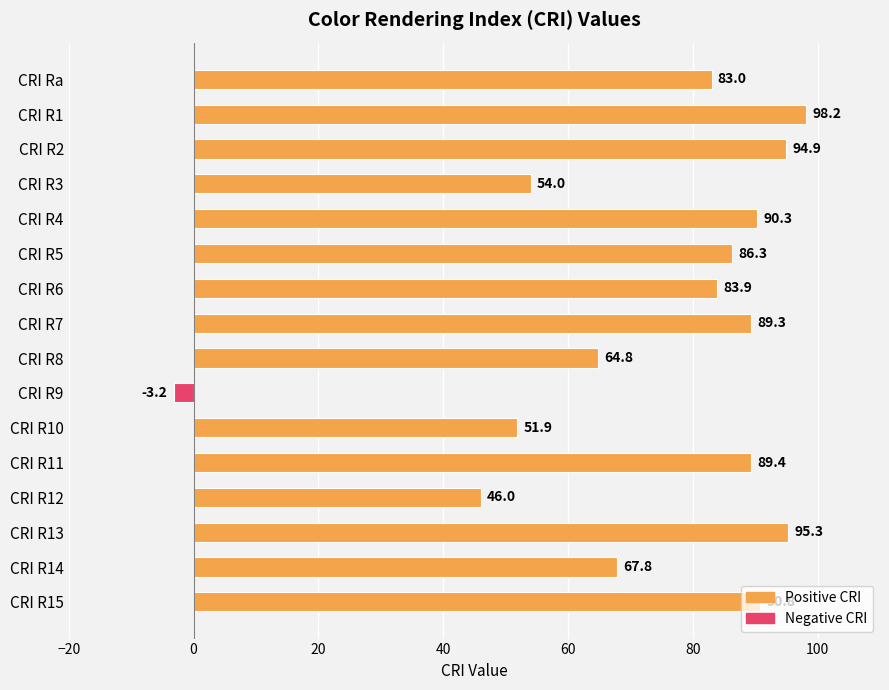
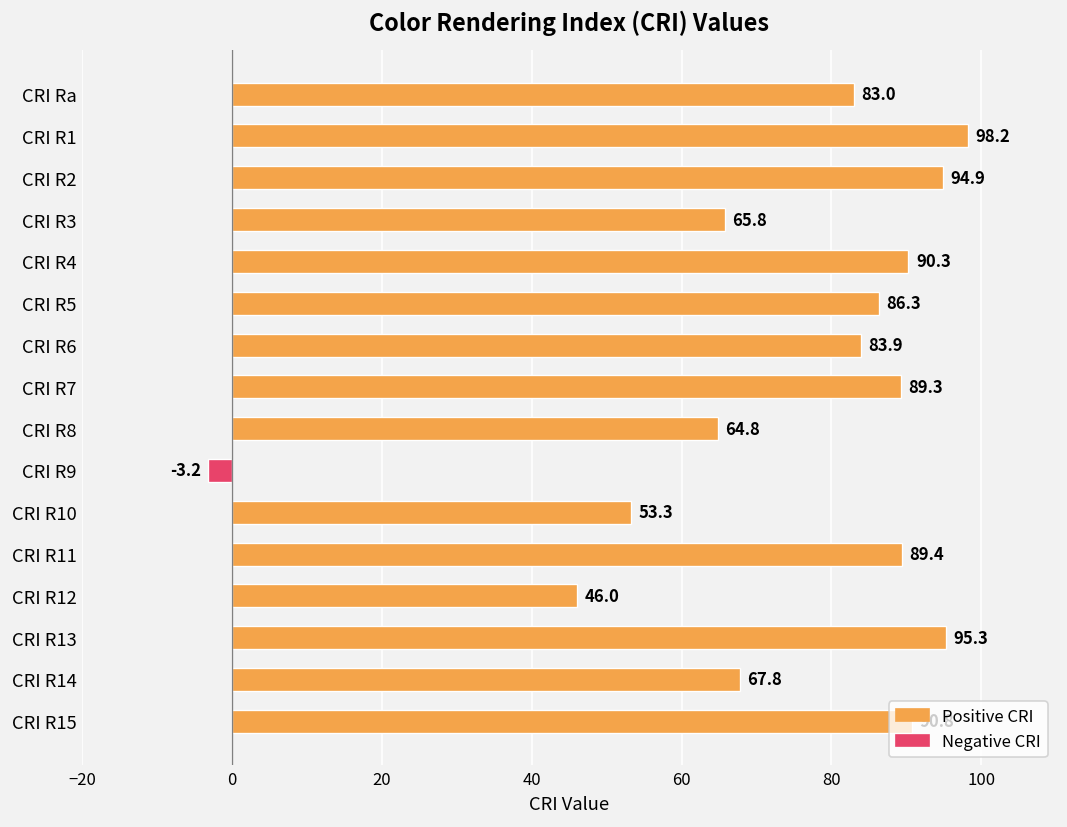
CRI R3: 54.0 -> 65.8
CRI R10: 51.9 -> 53.3
